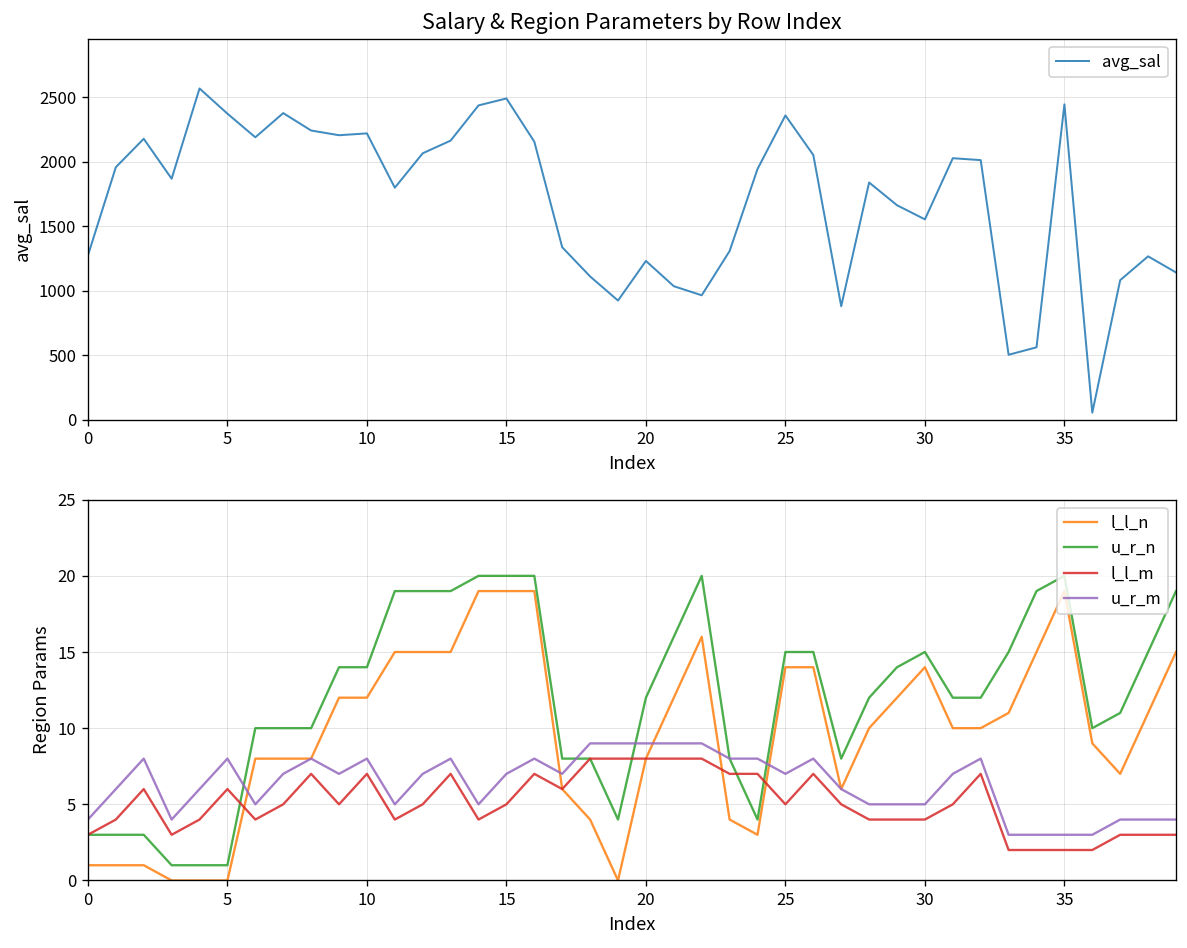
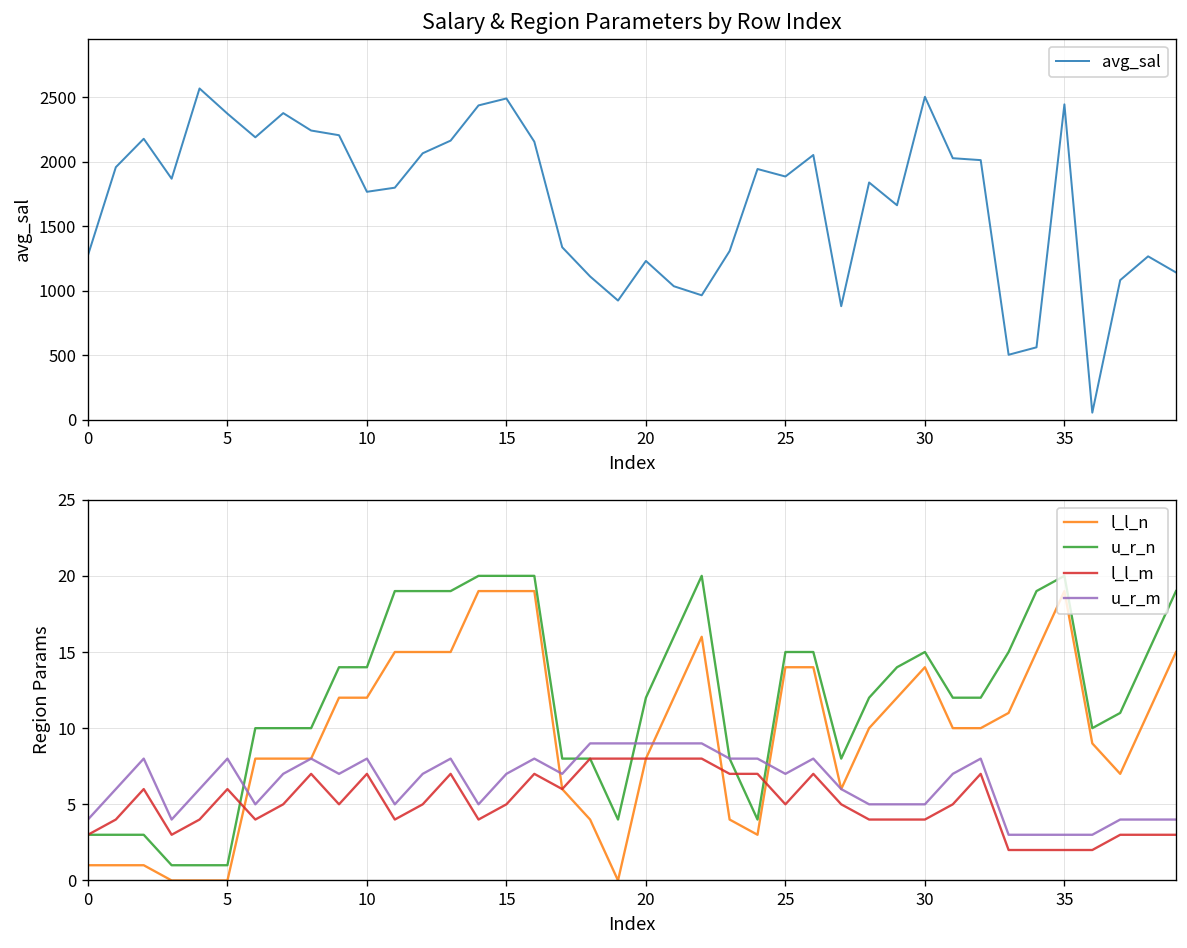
Salary & Region Parameters by Row Index, 10: 2220 -> 1770
Salary & Region Parameters by Row Index, 25: 2360 -> 1890
Salary & Region Parameters by Row Index, 30: 1550 -> 2500
